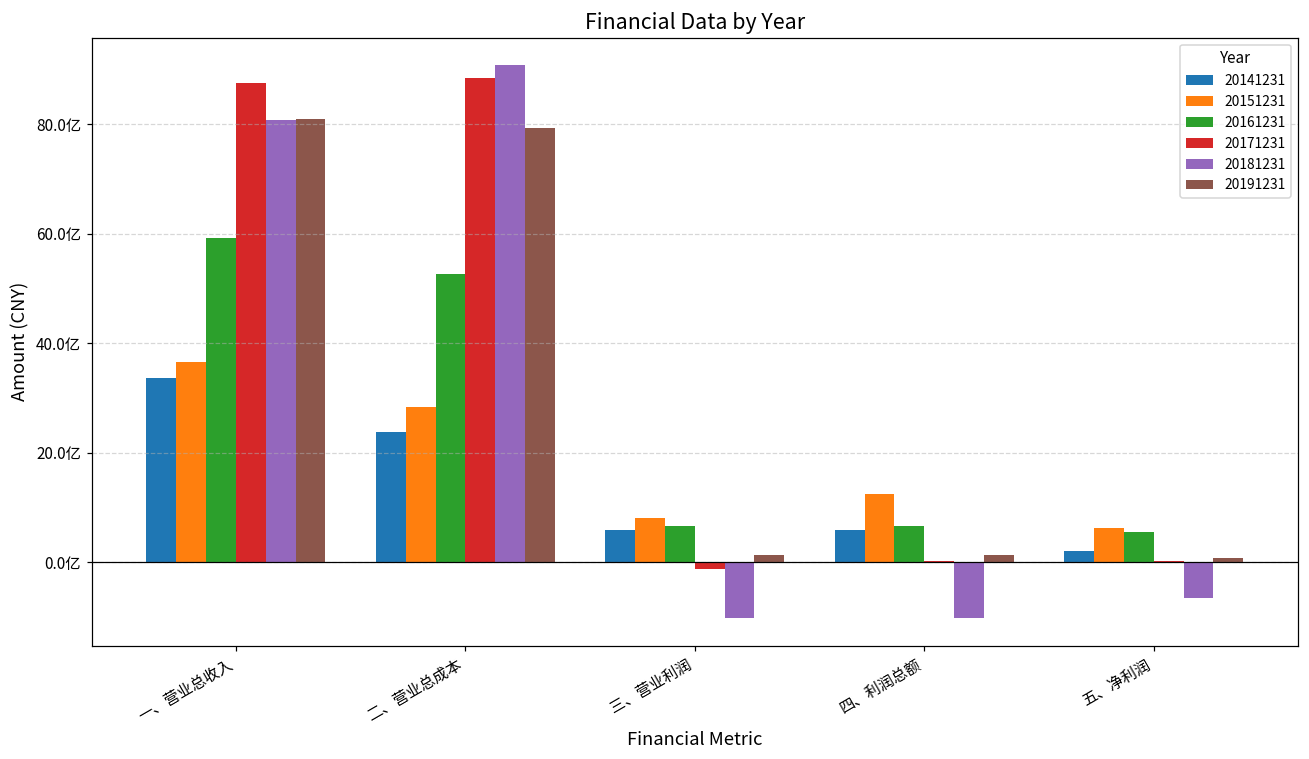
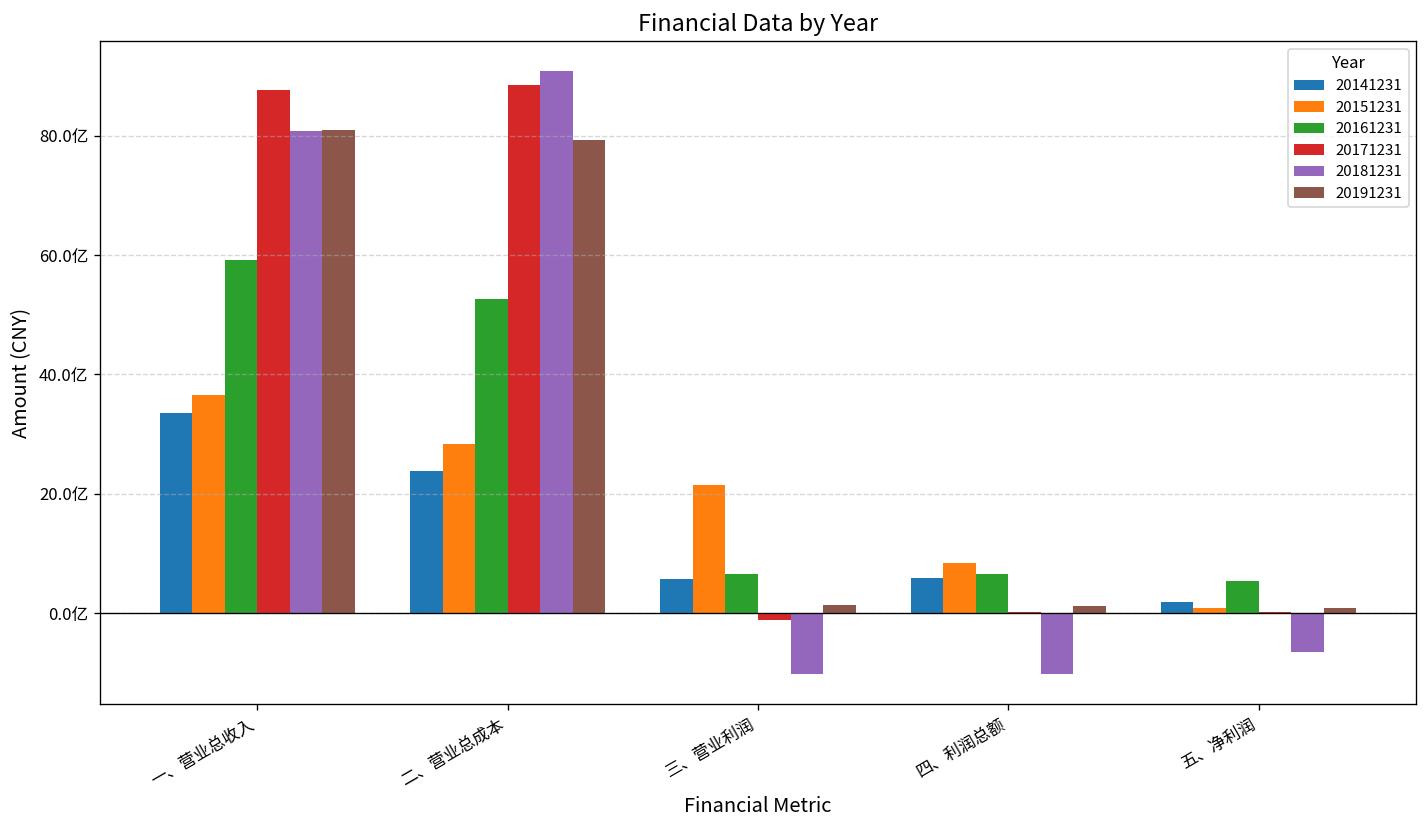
20151231, 三、营业利润: 8亿 -> 22亿
20151231, 四、利润总额: 12亿 -> 8亿
20151231, 五、净利润: 6亿 -> 1亿
